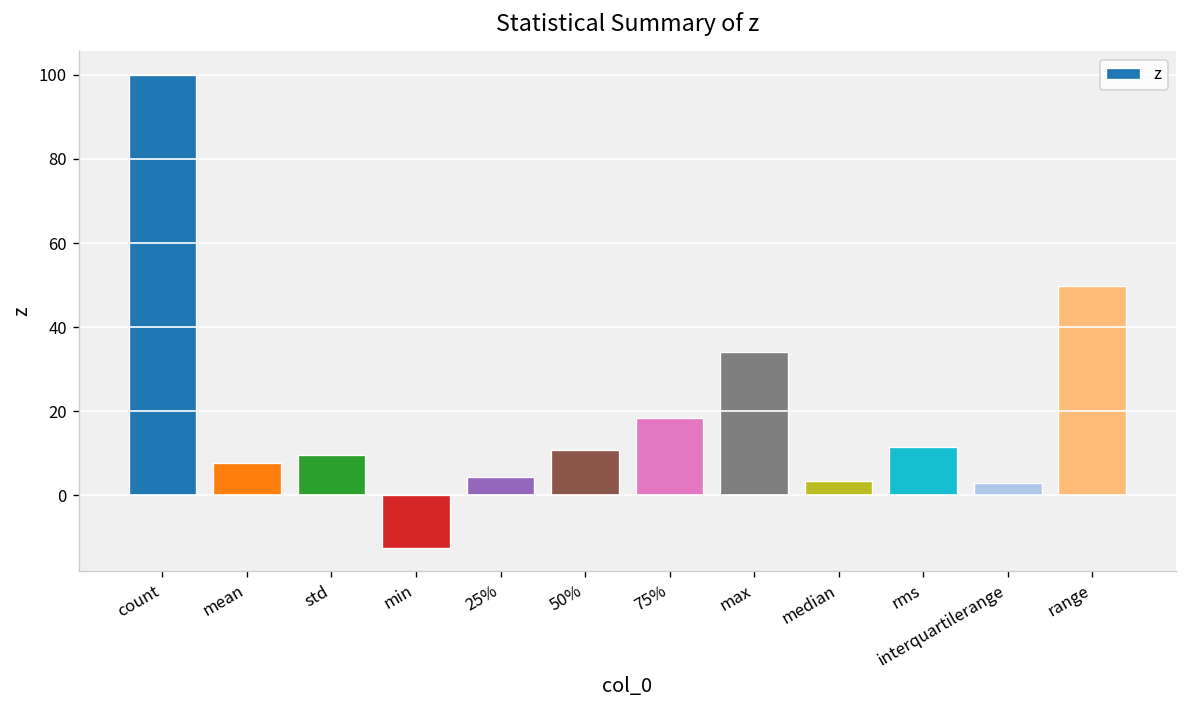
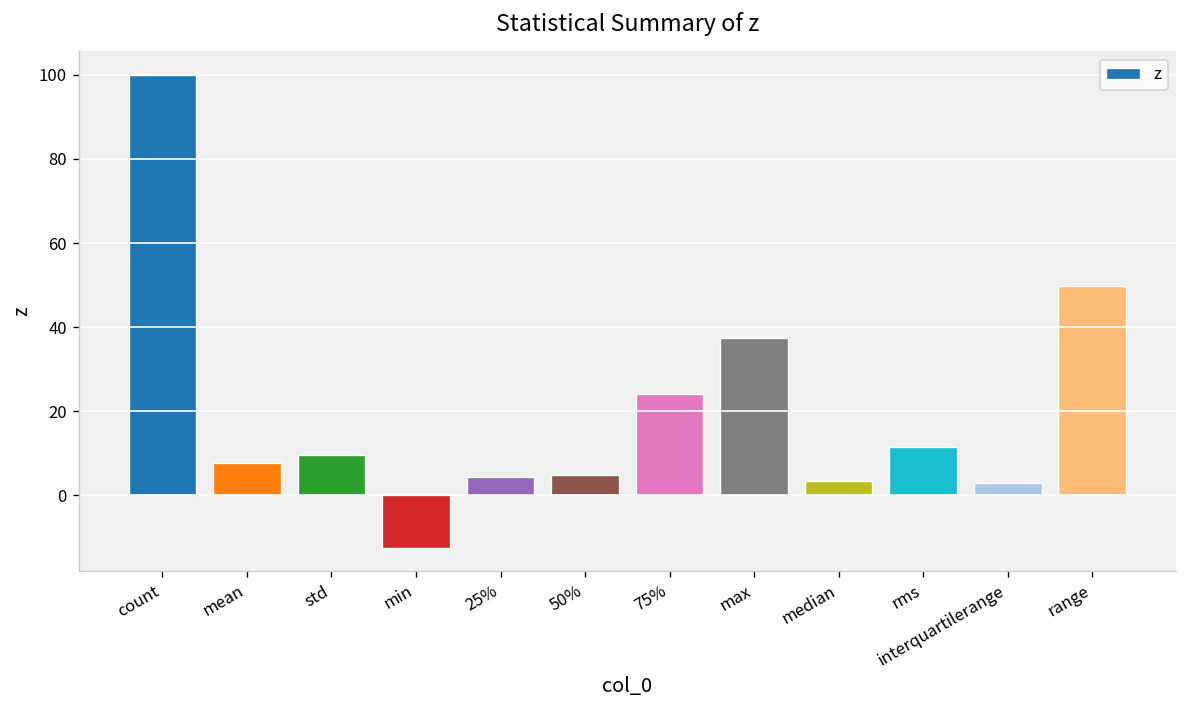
50%: 11 -> 5
75%: 18 -> 24
max: 34 -> 37
